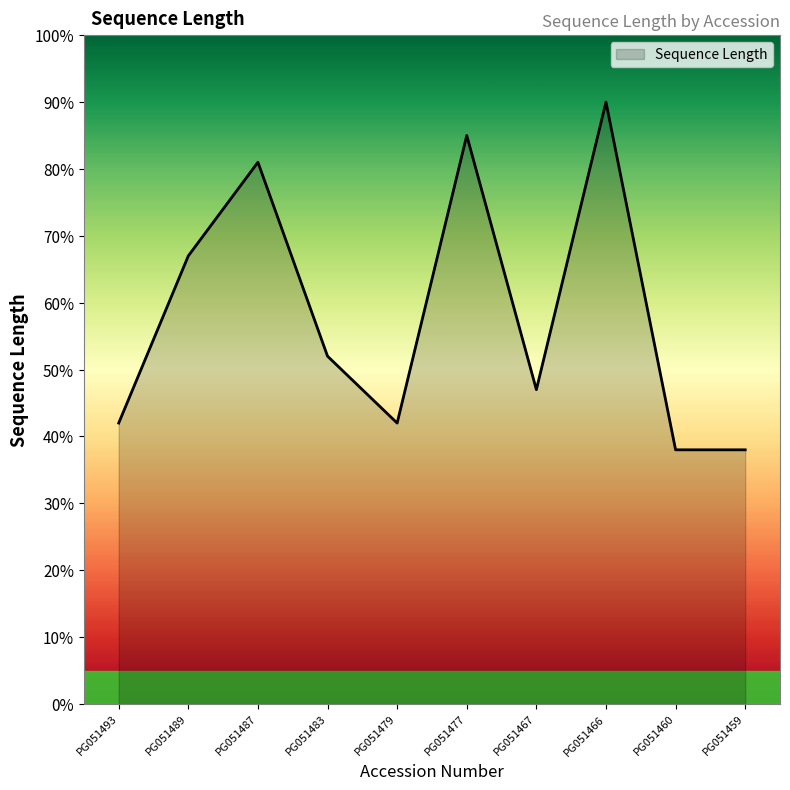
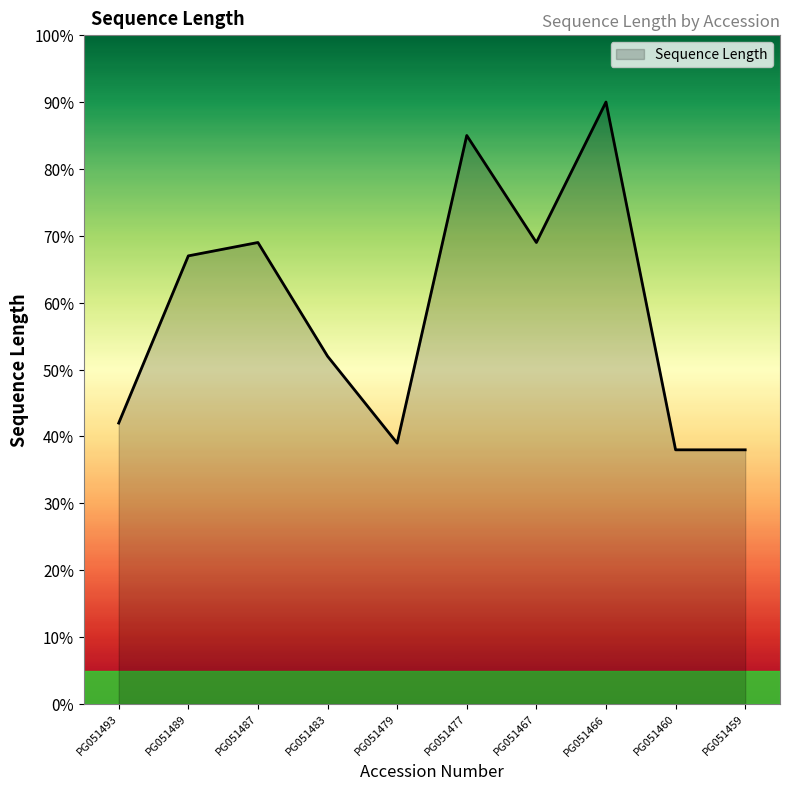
PG051487: 81% -> 69%
PG051479: 42% -> 39%
PG051467: 47% -> 69%
